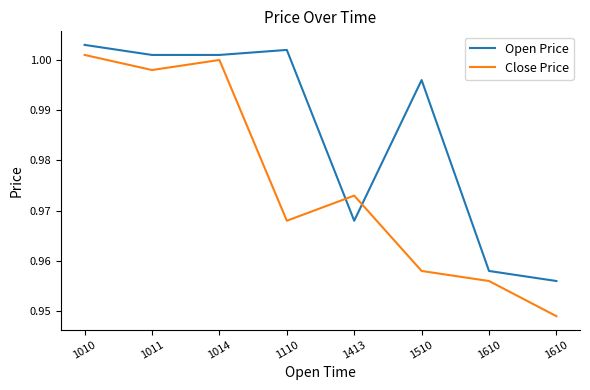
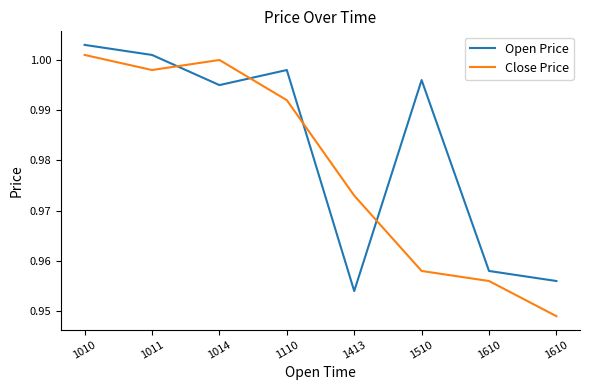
Open Price, 1014: 1.001 -> 0.995
Open Price, 1110: 1.002 -> 0.998
Close Price, 1110: 0.968 -> 0.992
Open Price, 1413: 0.968 -> 0.954
